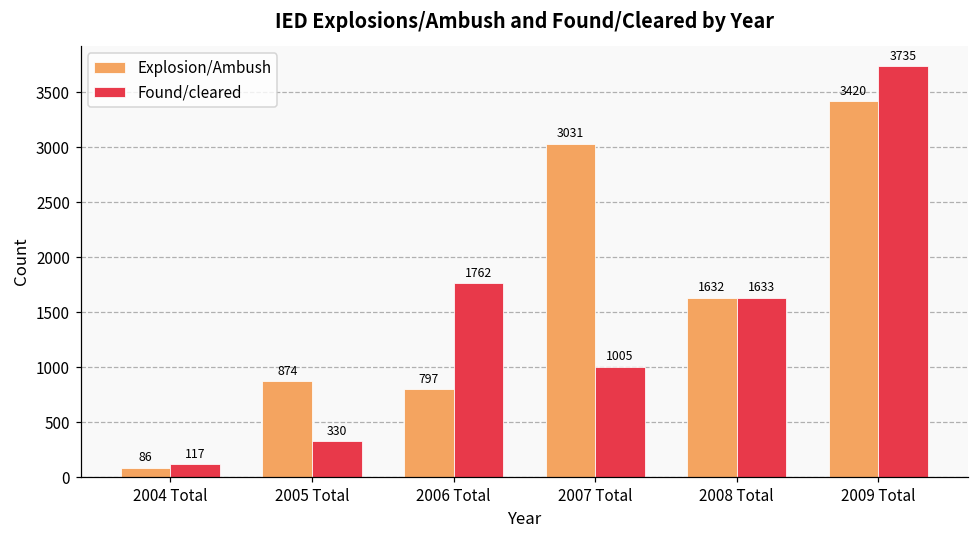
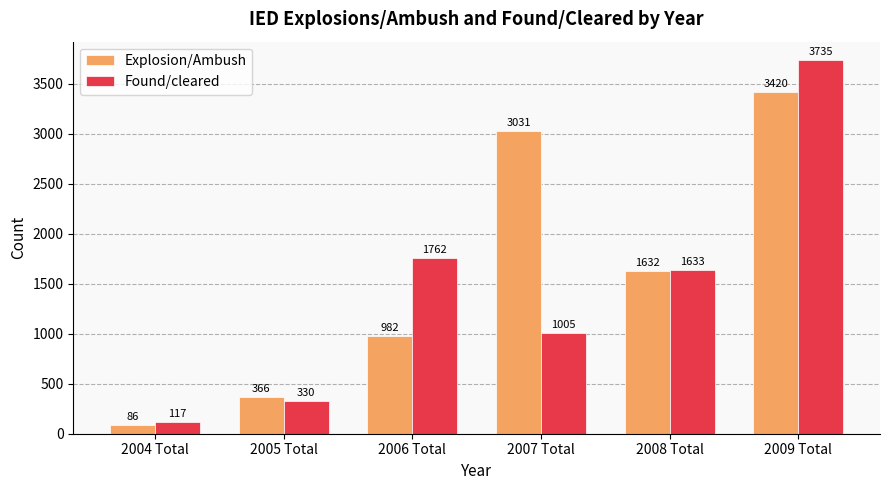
Explosion/Ambush, 2005 Total: 874 -> 366
Explosion/Ambush, 2006 Total: 797 -> 982
